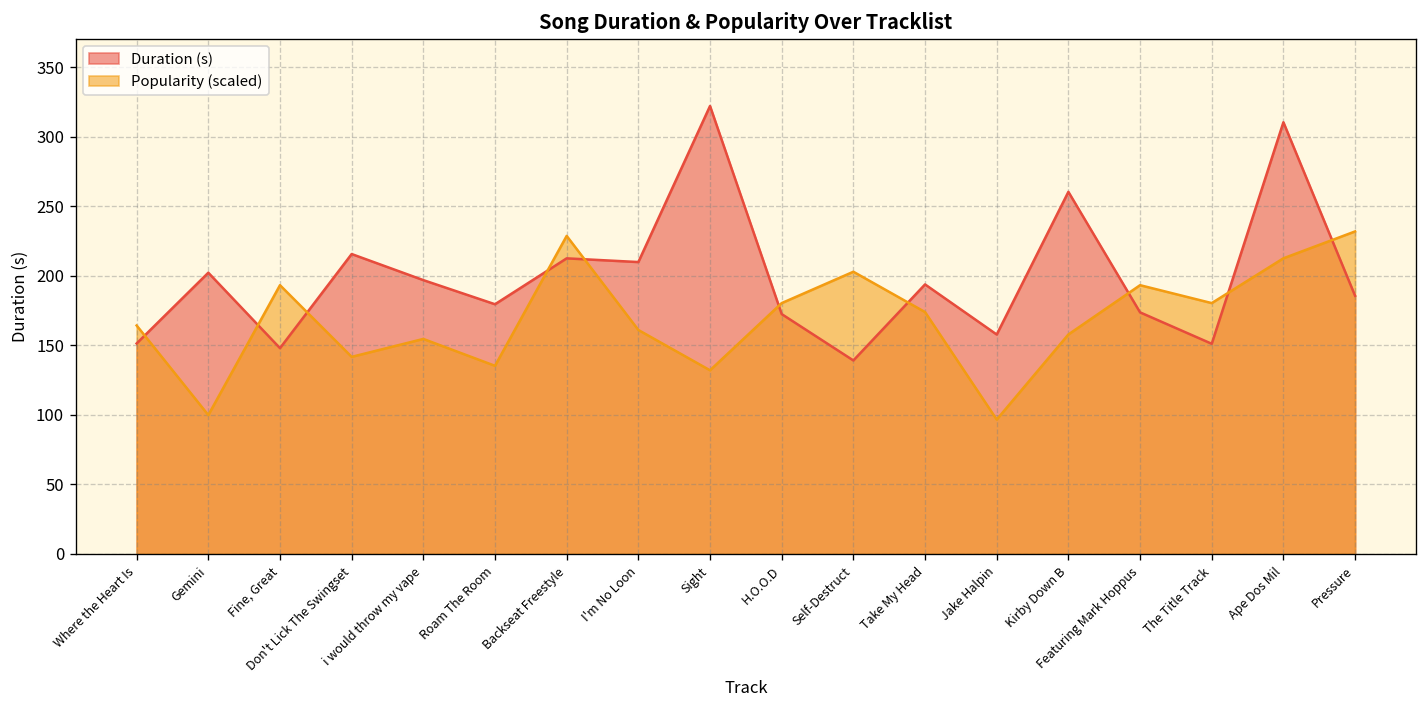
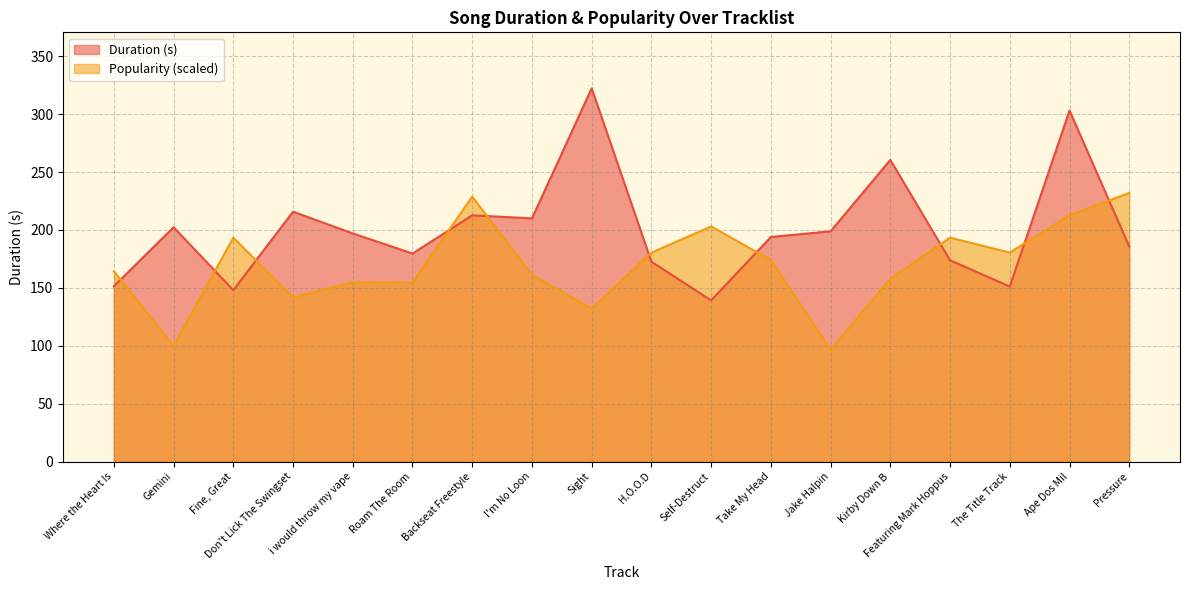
Popularity (scaled), Roam The Room: 135 -> 155
Duration (s), Jake Halpin: 158 -> 199
Duration (s), Ape Dos Mil: 311 -> 303
